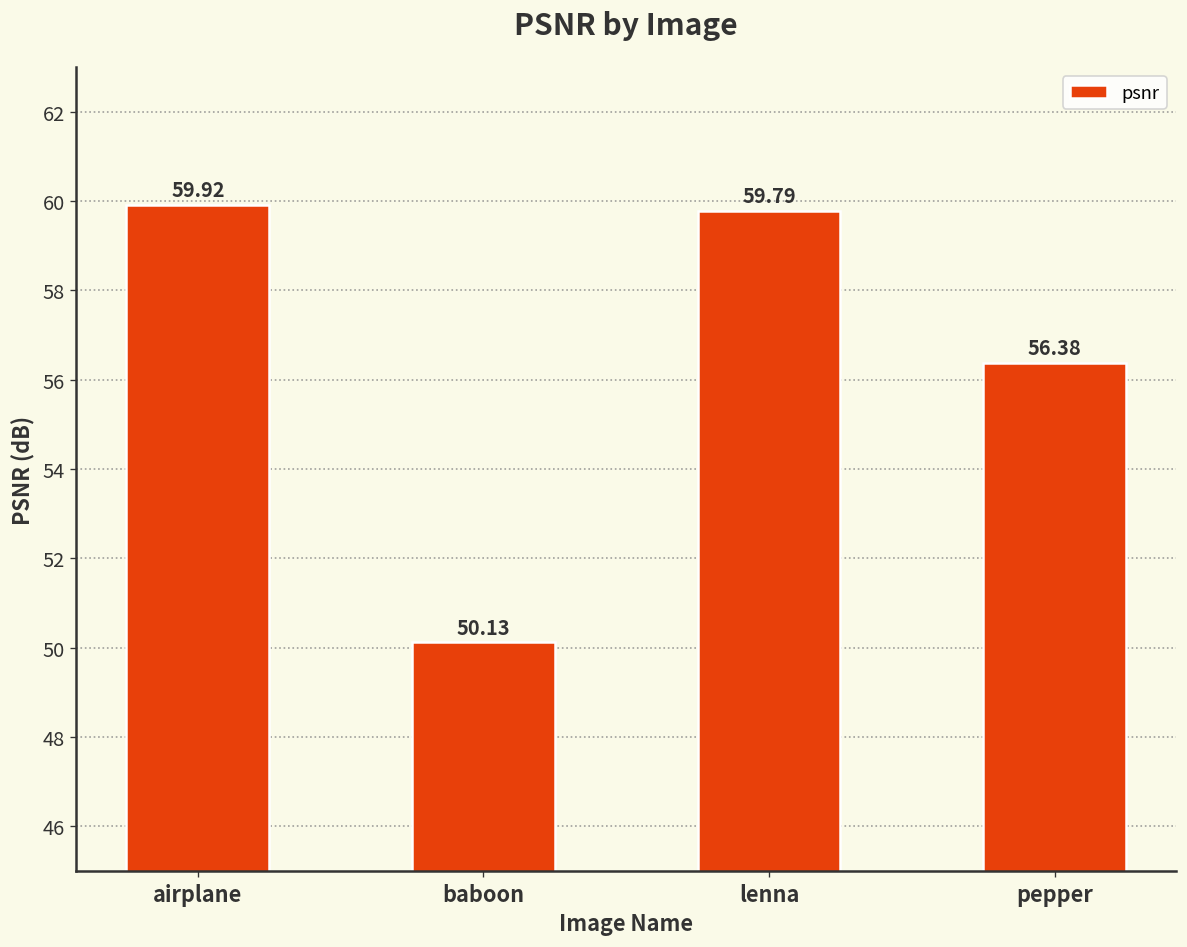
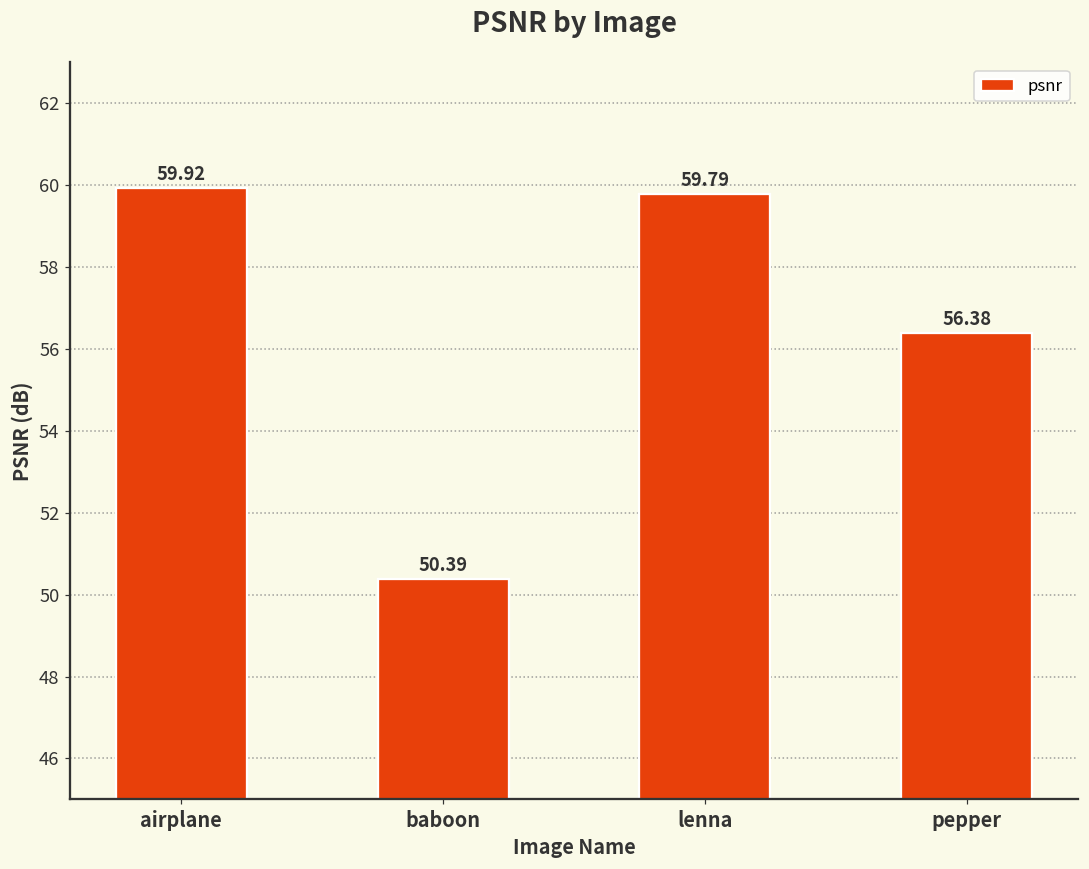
baboon: 50.13 -> 50.39
